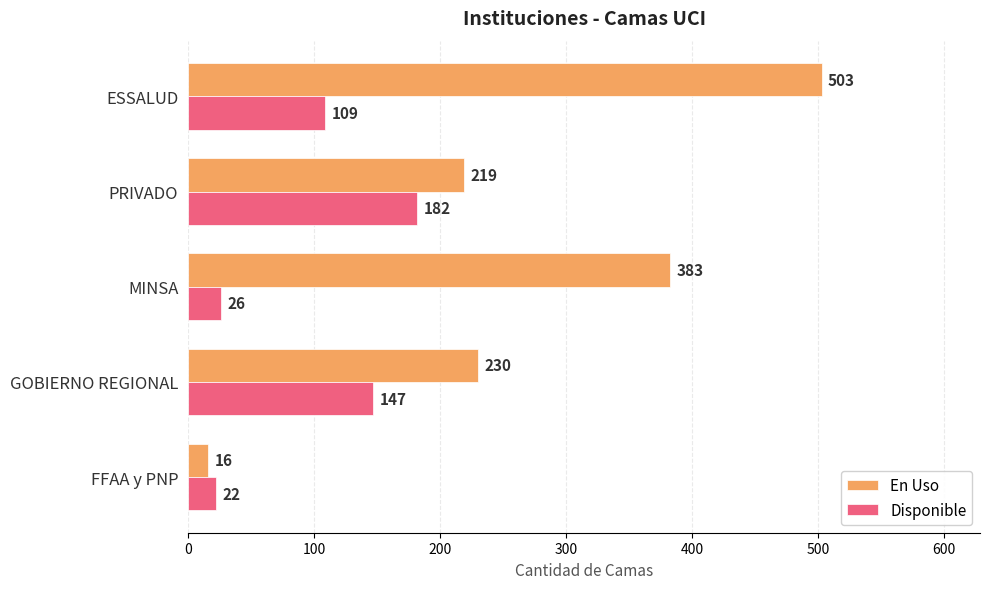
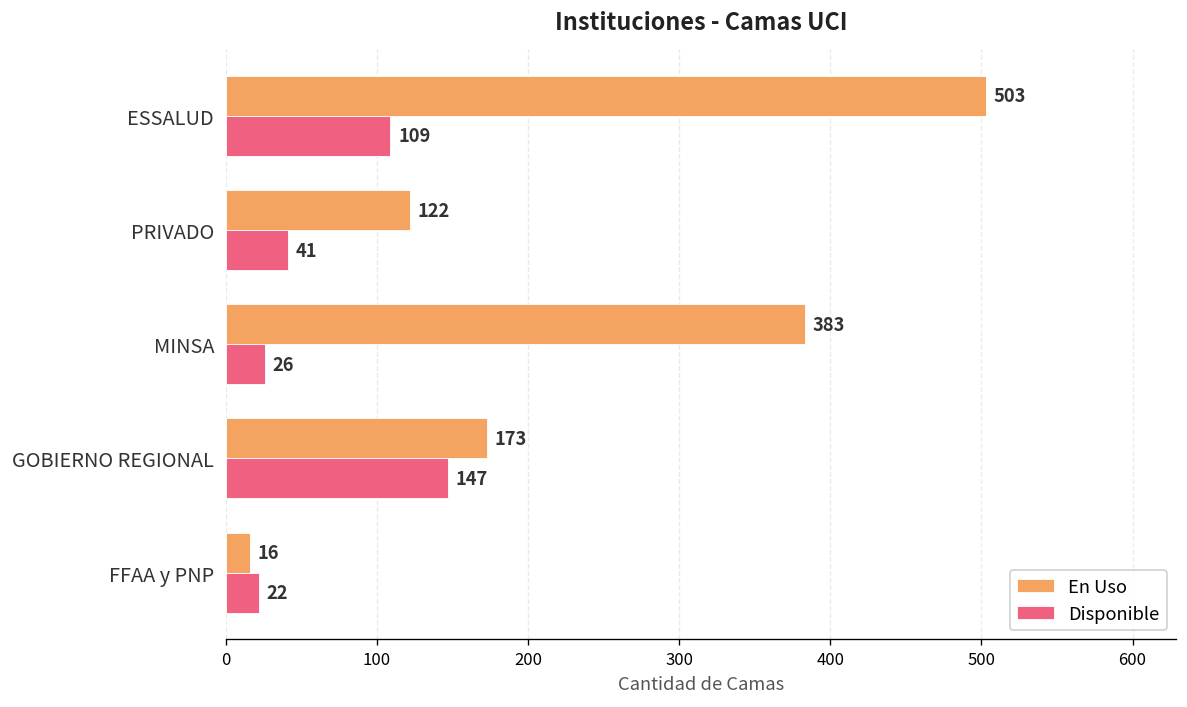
En Uso, PRIVADO: 219 -> 122
Disponible, PRIVADO: 182 -> 41
En Uso, GOBIERNO REGIONAL: 230 -> 173
